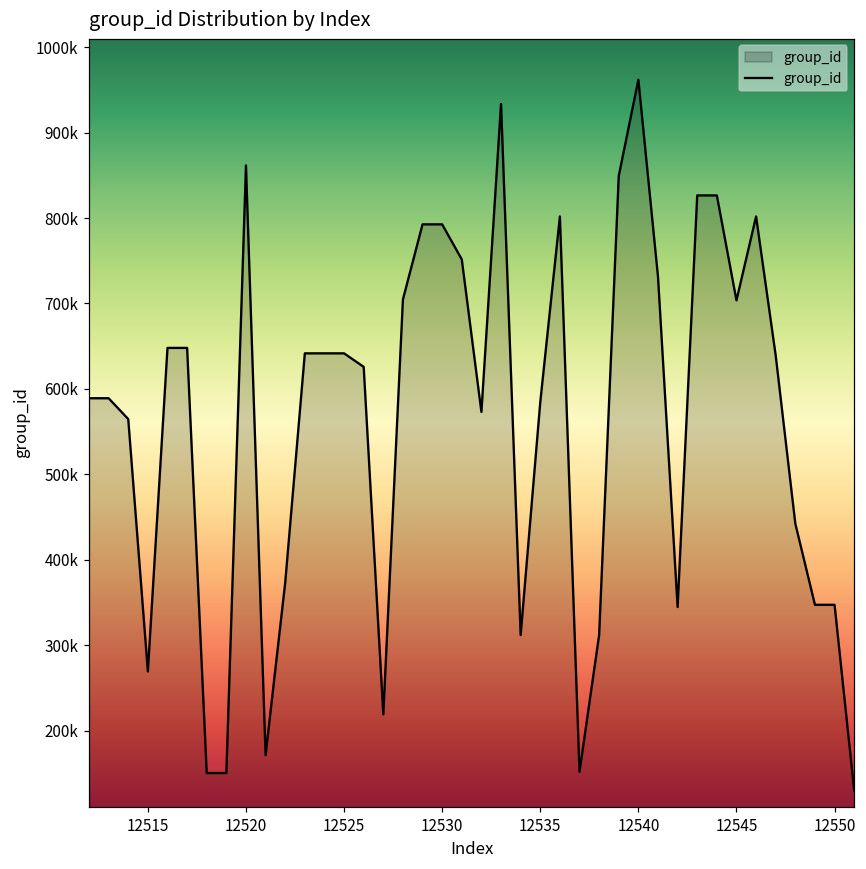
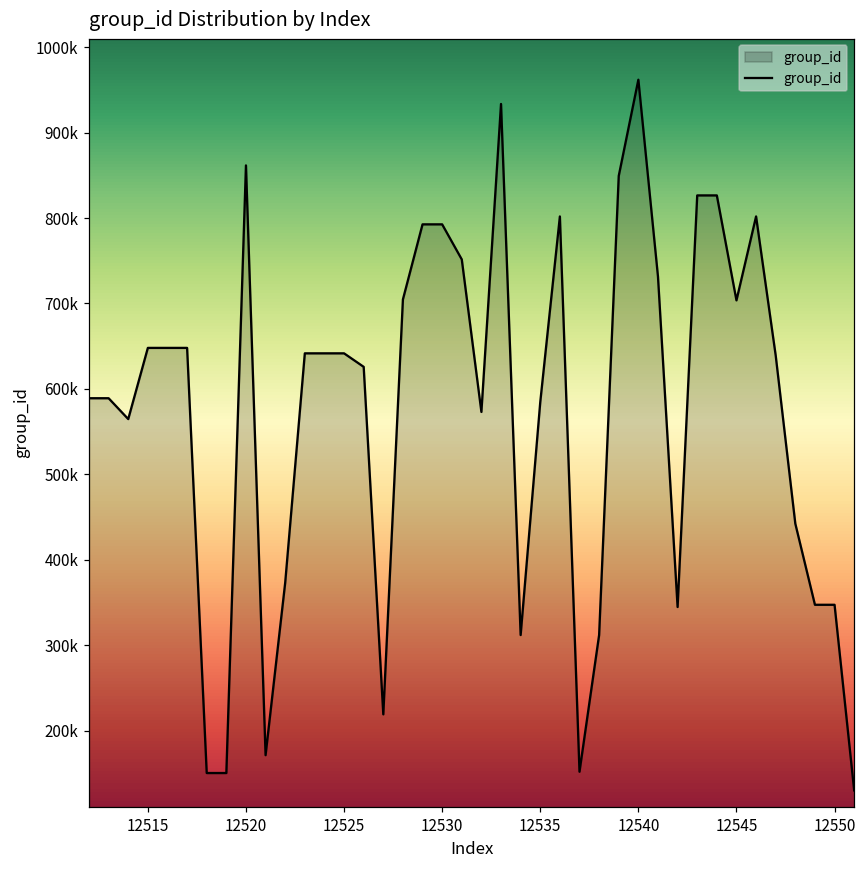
12515: 270000 -> 650000
